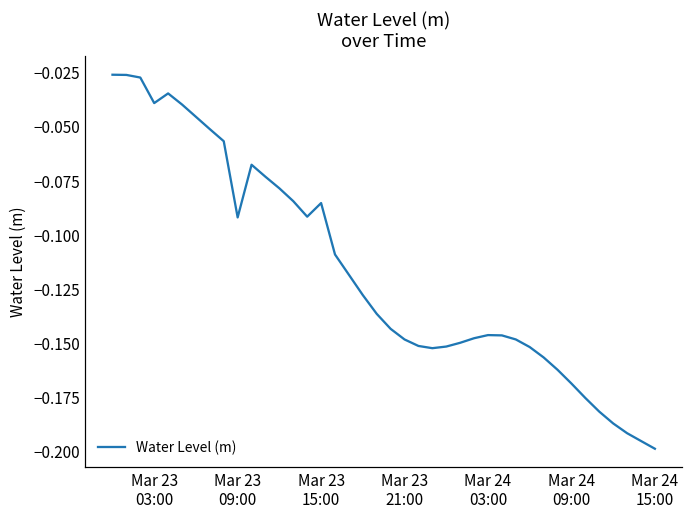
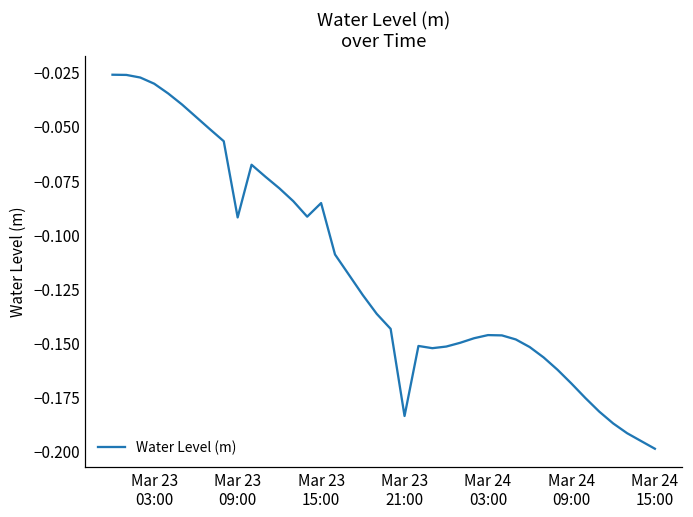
Mar 23 03:00: -0.039 -> -0.030
Mar 23 21:00: -0.148 -> -0.184
